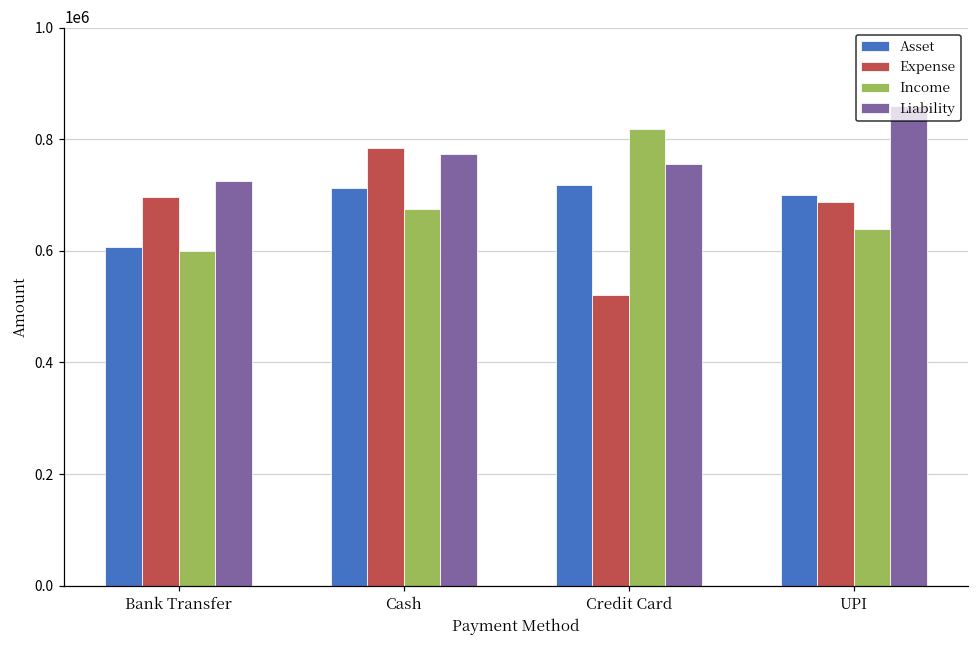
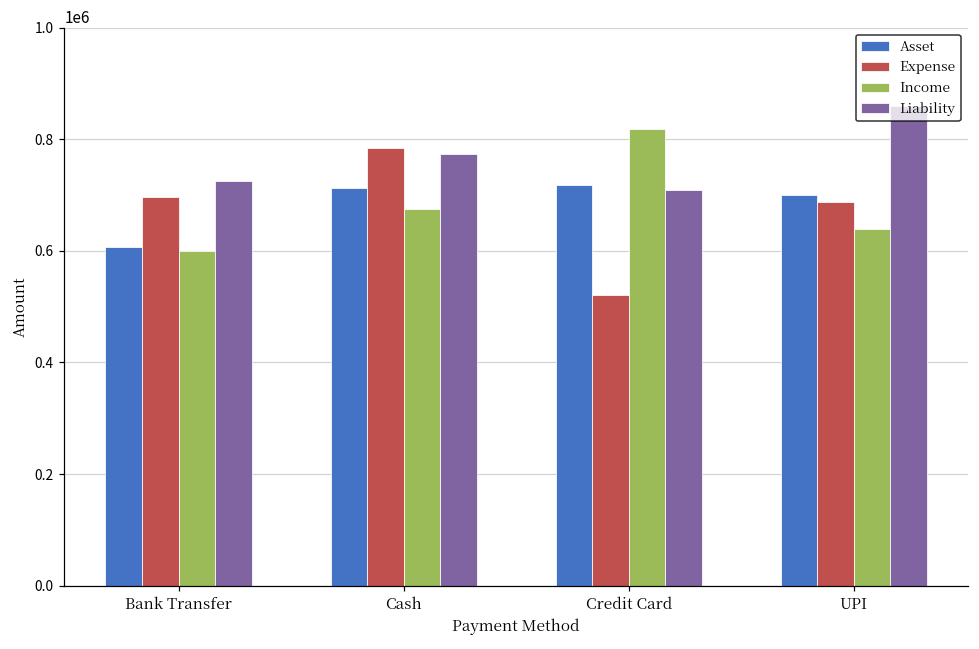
Liability, Credit Card: 760000 -> 710000
